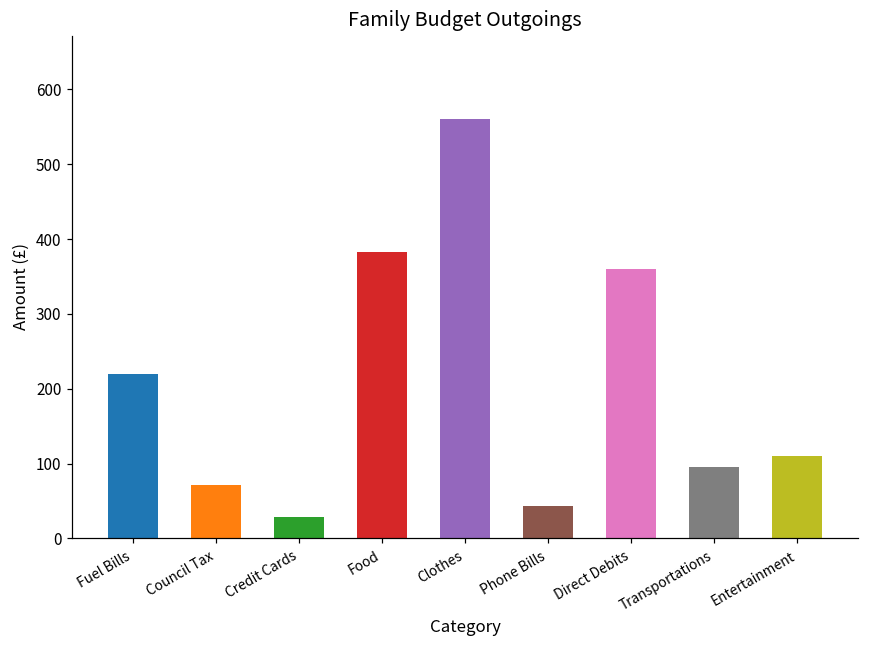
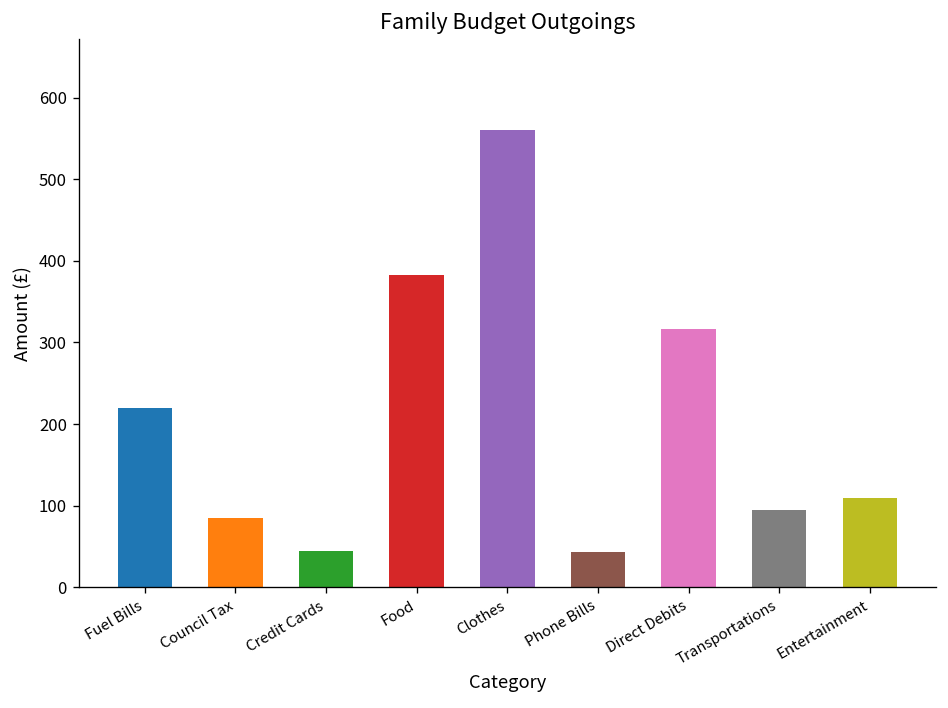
Council Tax: 70 -> 90
Credit Cards: 30 -> 50
Direct Debits: 360 -> 320
